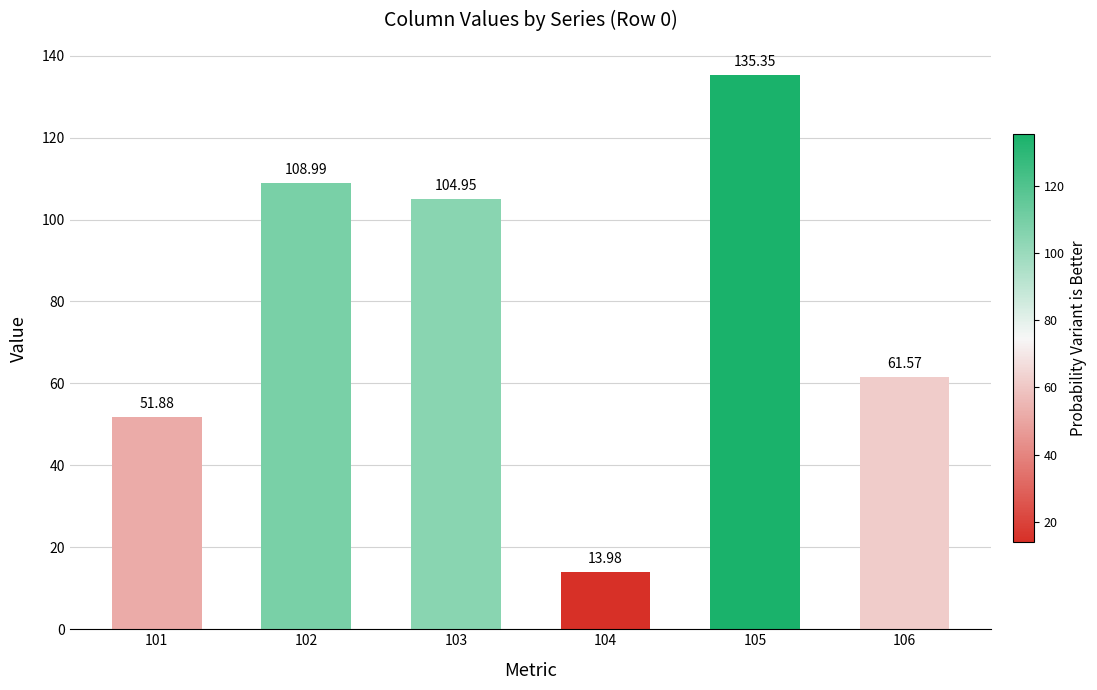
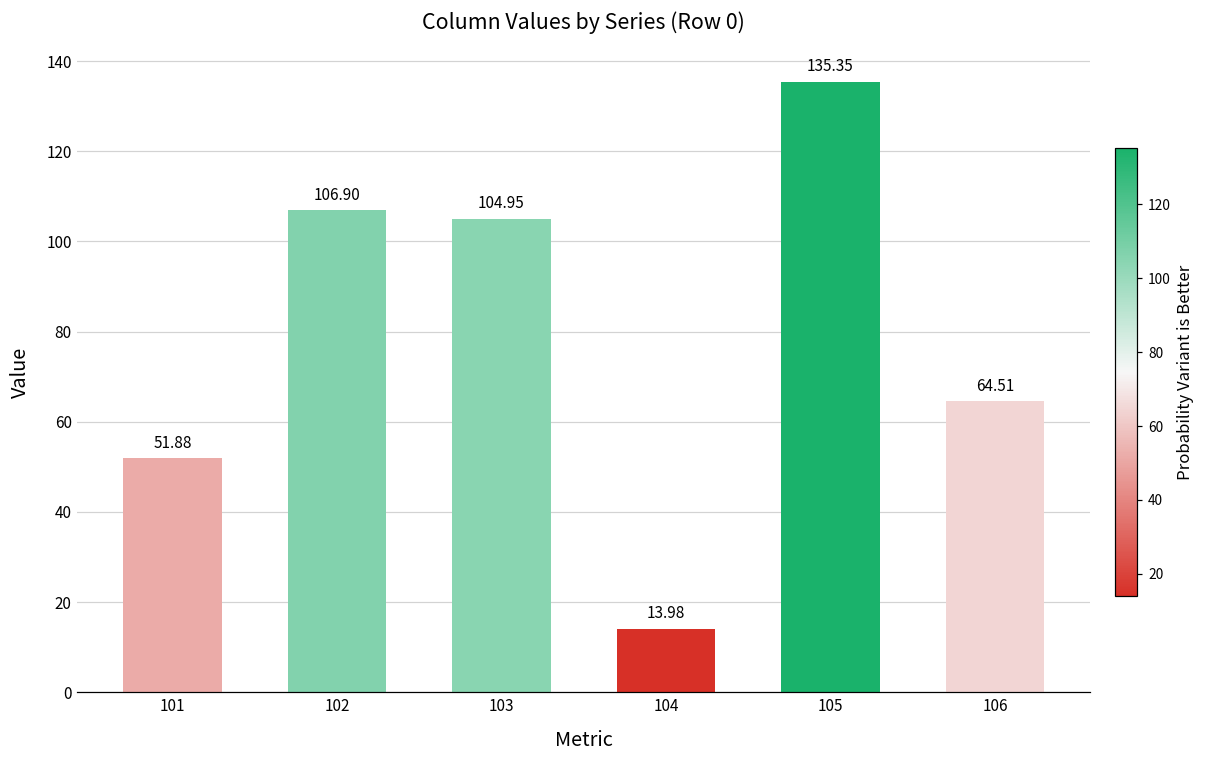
102: 108.99 -> 106.90
106: 61.57 -> 64.51
